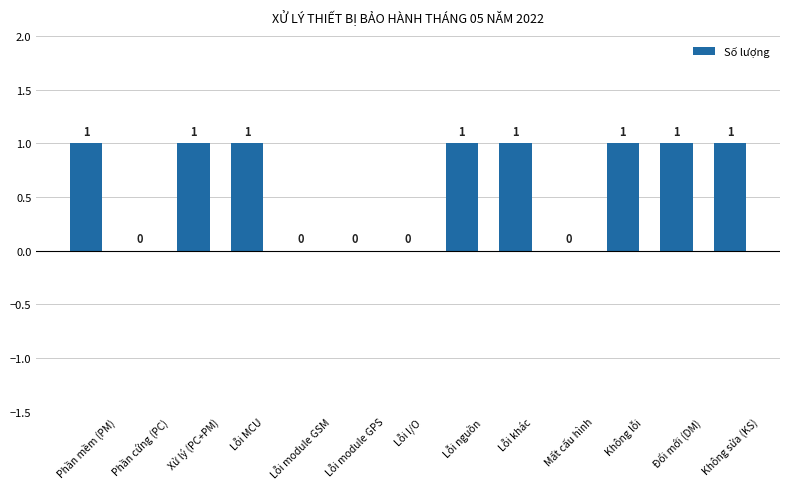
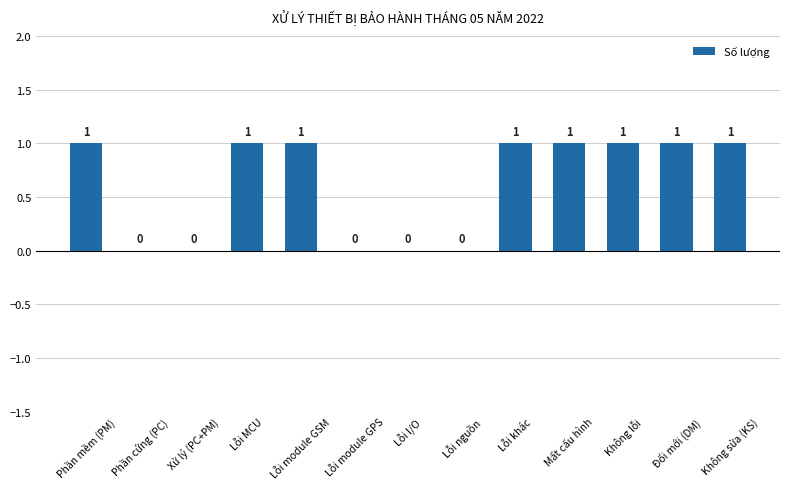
Xử lý (PC+PM): 1 -> 0
Lỗi module GSM: 0 -> 1
Lỗi nguồn: 1 -> 0
Mất cấu hình: 0 -> 1
